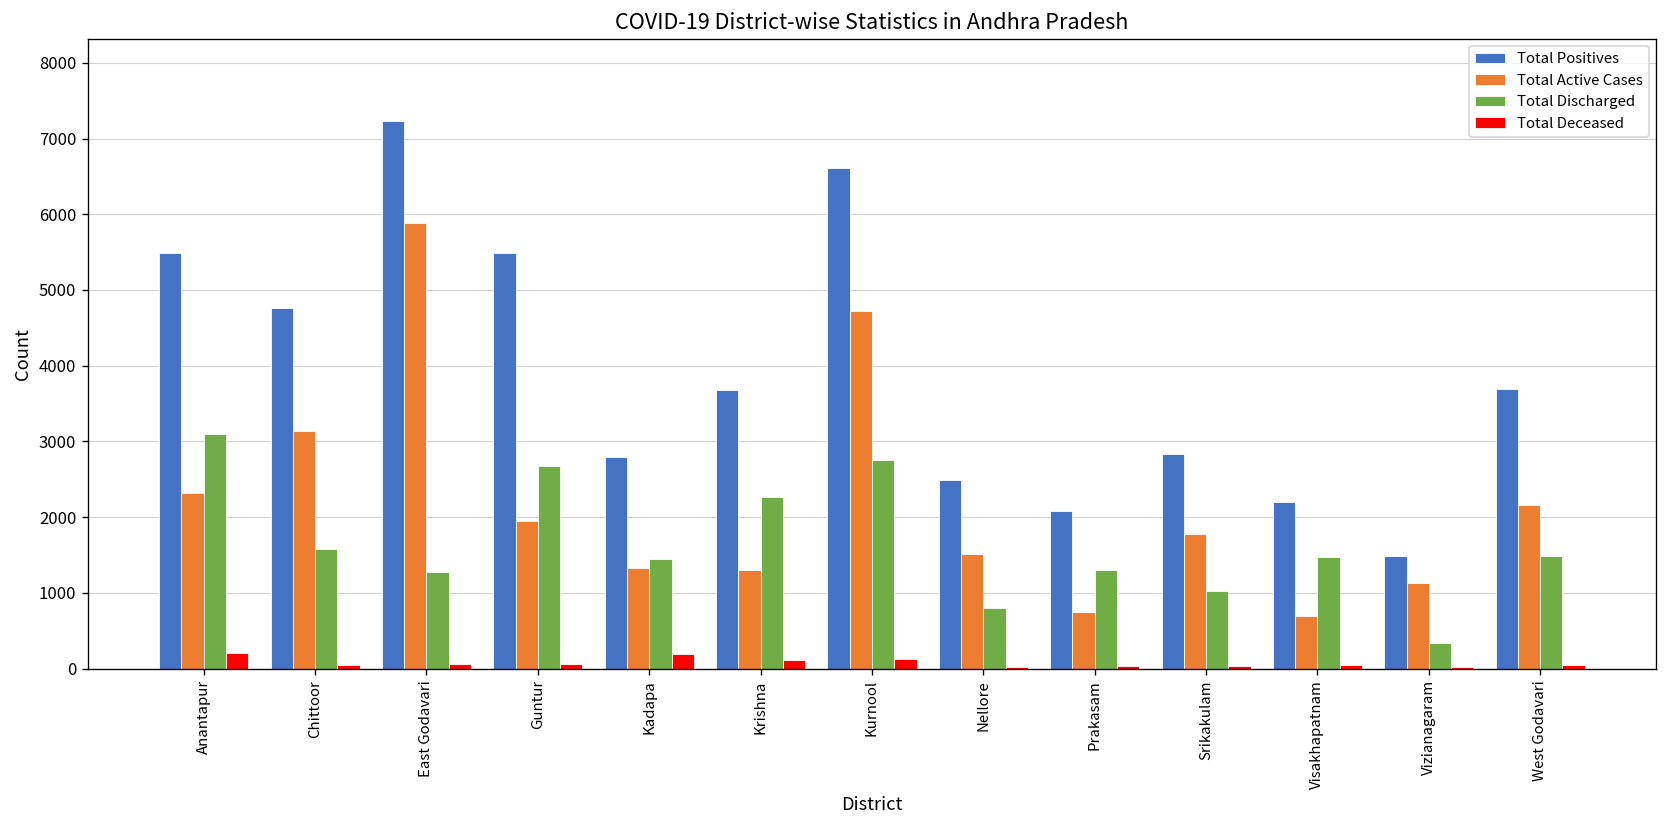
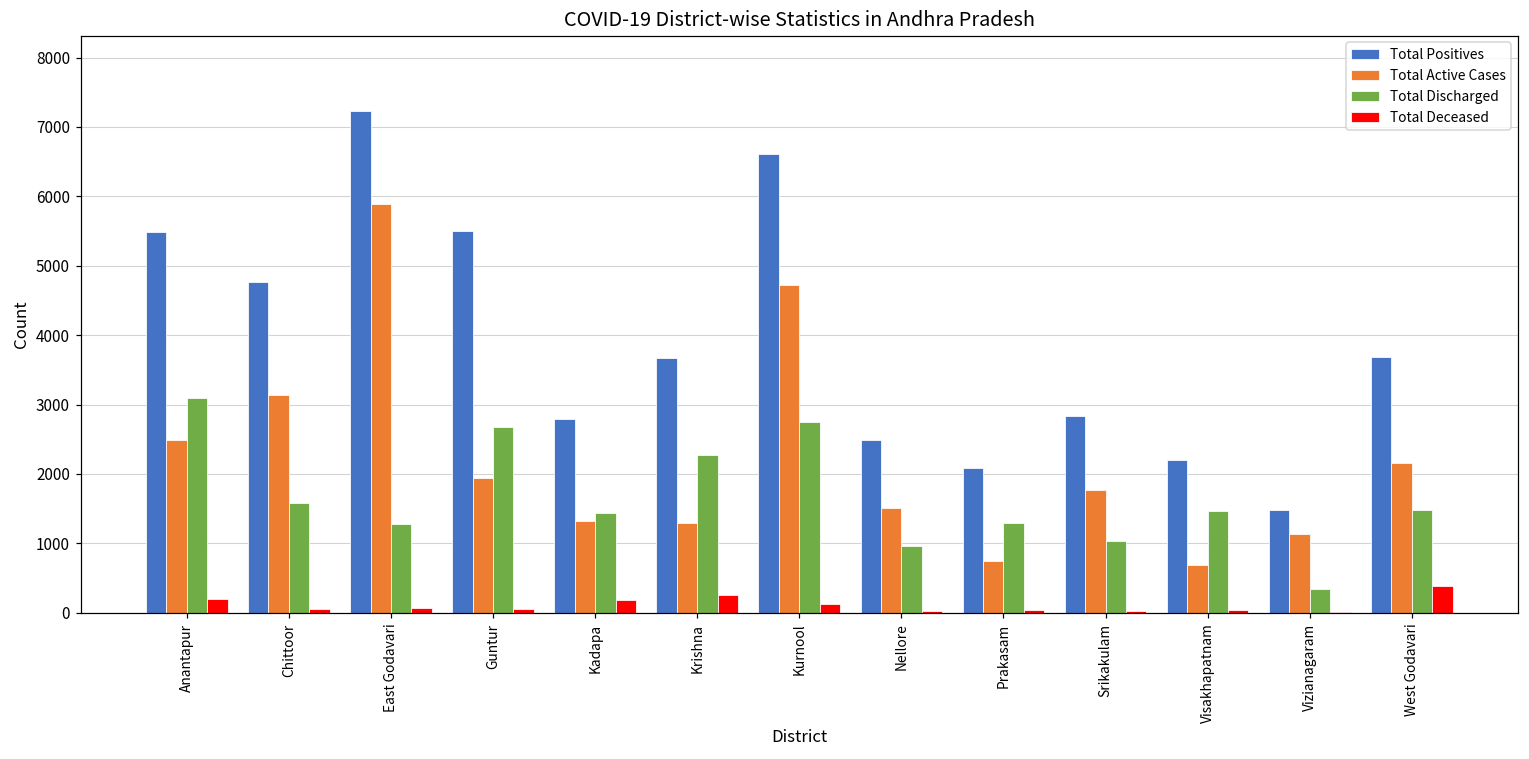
Total Active Cases, Anantapur: 2300 -> 2500
Total Deceased, Krishna: 100 -> 300
Total Discharged, Nellore: 800 -> 1000
Total Deceased, West Godavari: 0 -> 400
